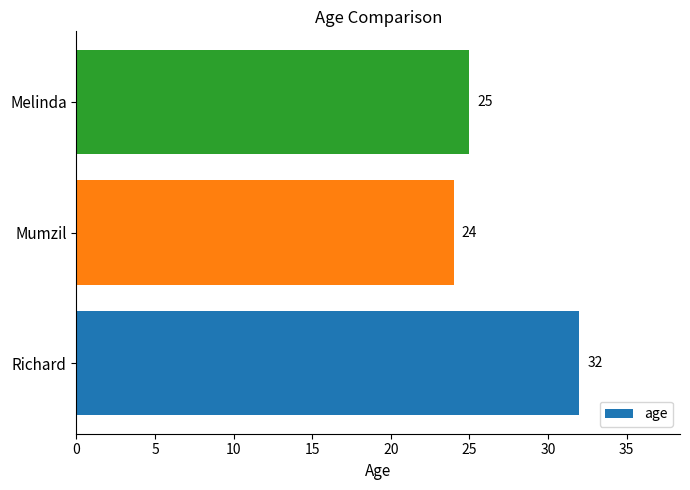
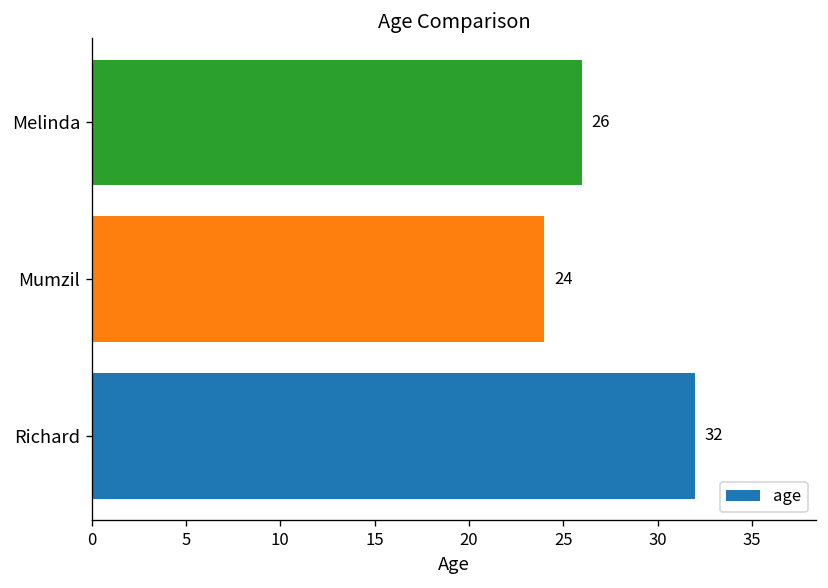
Melinda: 25 -> 26
